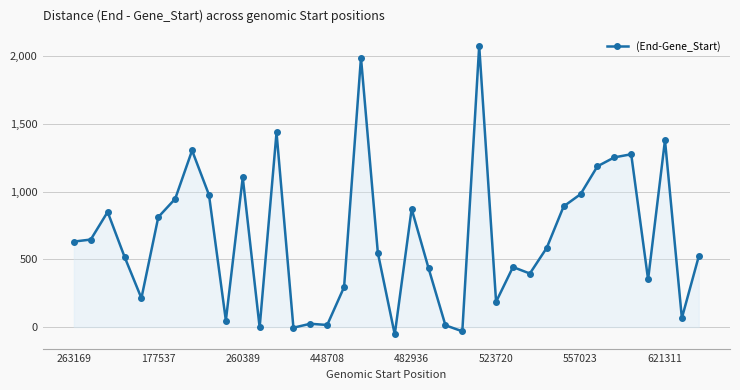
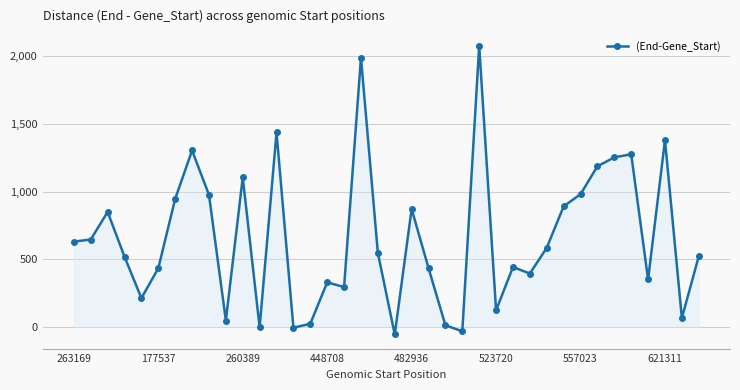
(End-Gene_Start), 177537: 810 -> 430
(End-Gene_Start), 448708: 20 -> 330
(End-Gene_Start), 523720: 190 -> 120
